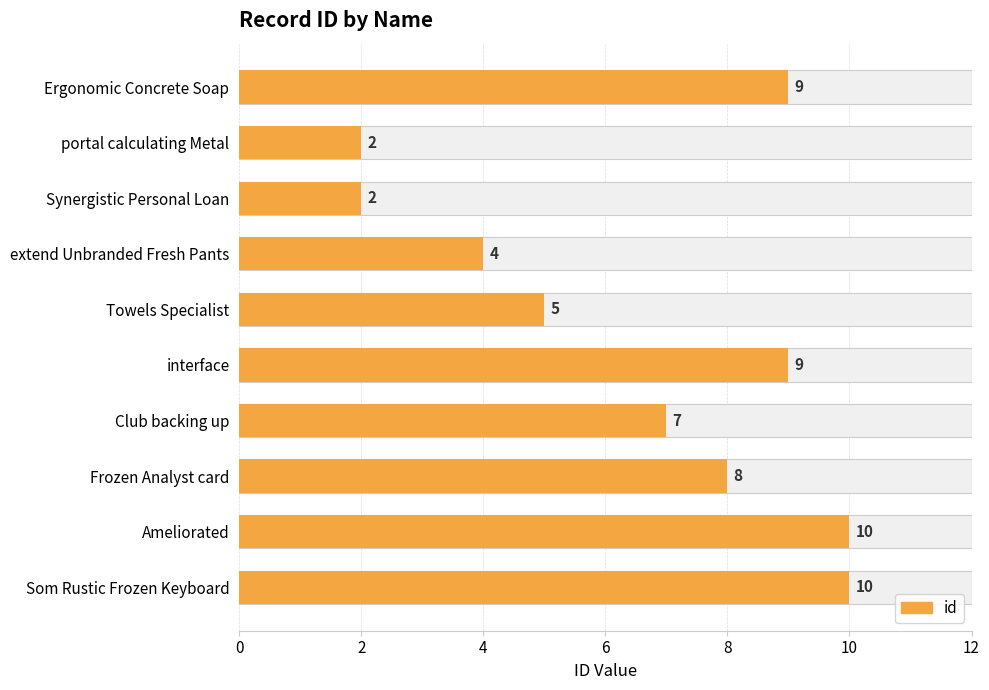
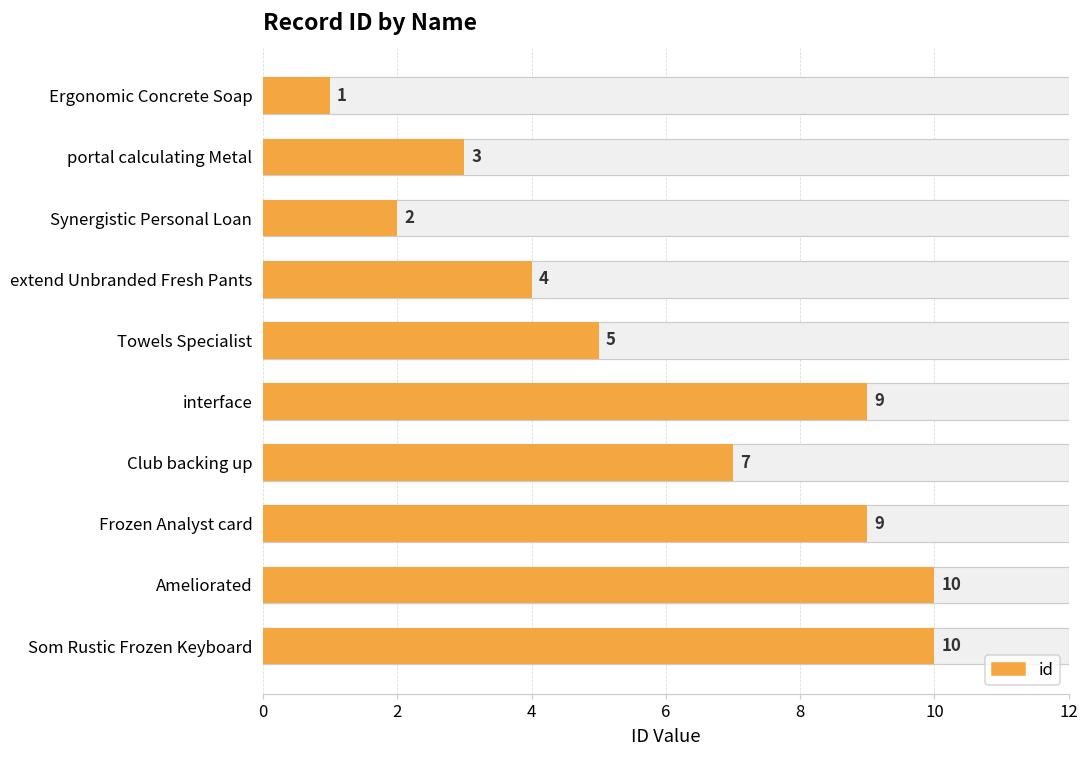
id, Ergonomic Concrete Soap: 9 -> 1
id, portal calculating Metal: 2 -> 3
id, Frozen Analyst card: 8 -> 9
